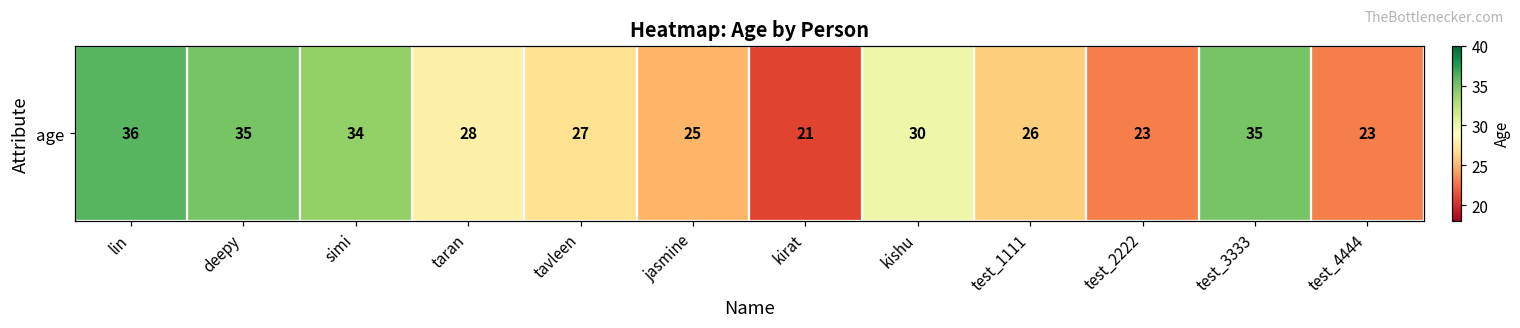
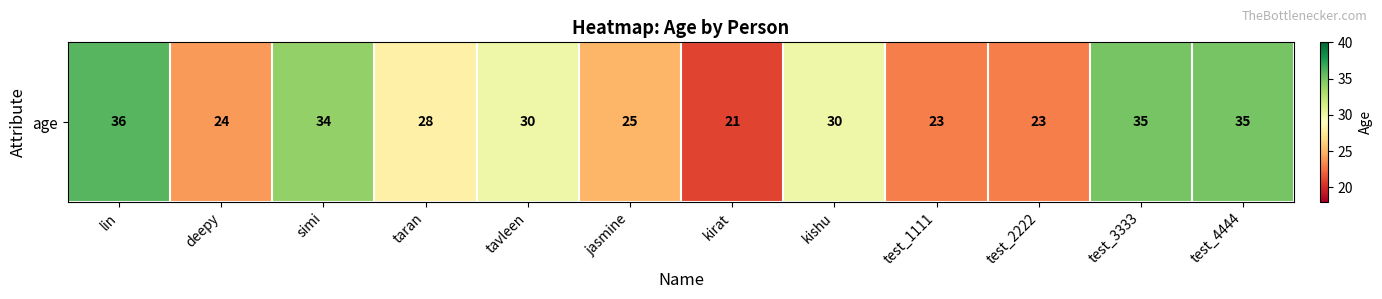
age, deepy: 35 -> 24
age, tavleen: 27 -> 30
age, test_1111: 26 -> 23
age, test_4444: 23 -> 35
